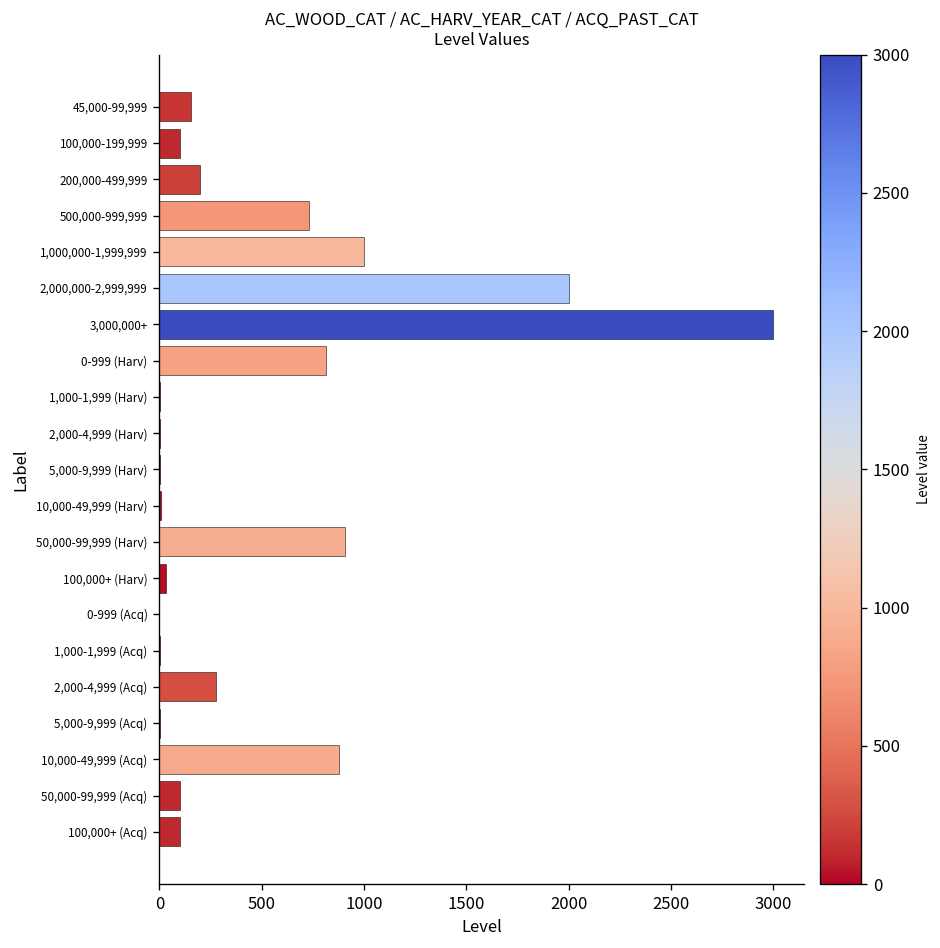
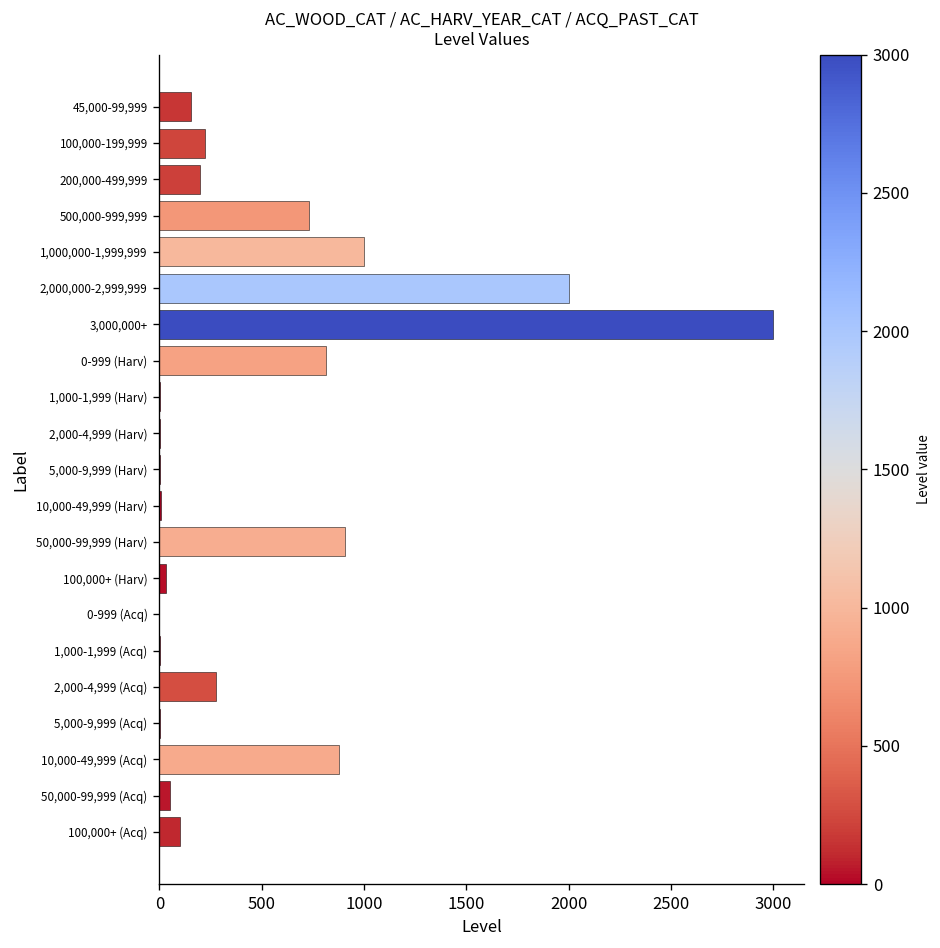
100,000-199,999: 100 -> 220
50,000-99,999 (Acq): 100 -> 50
